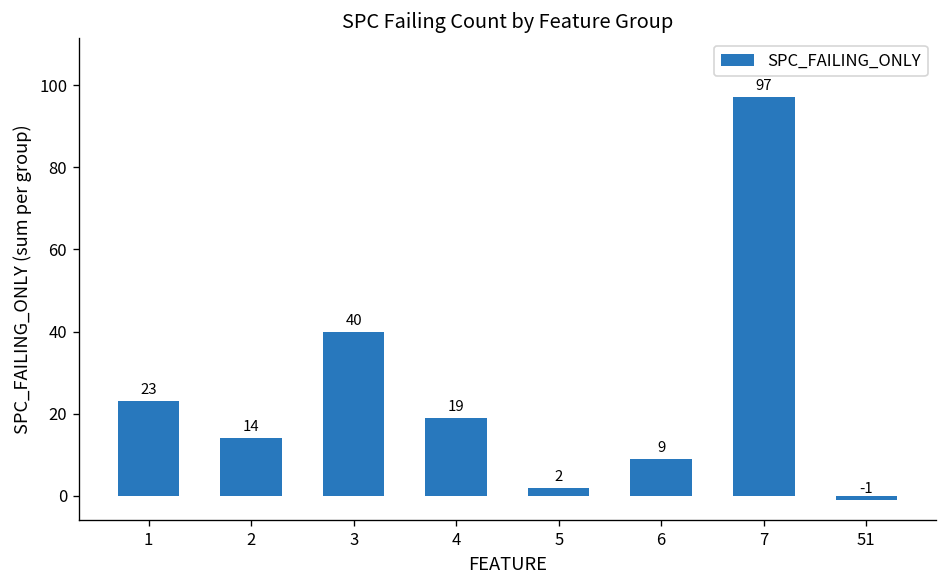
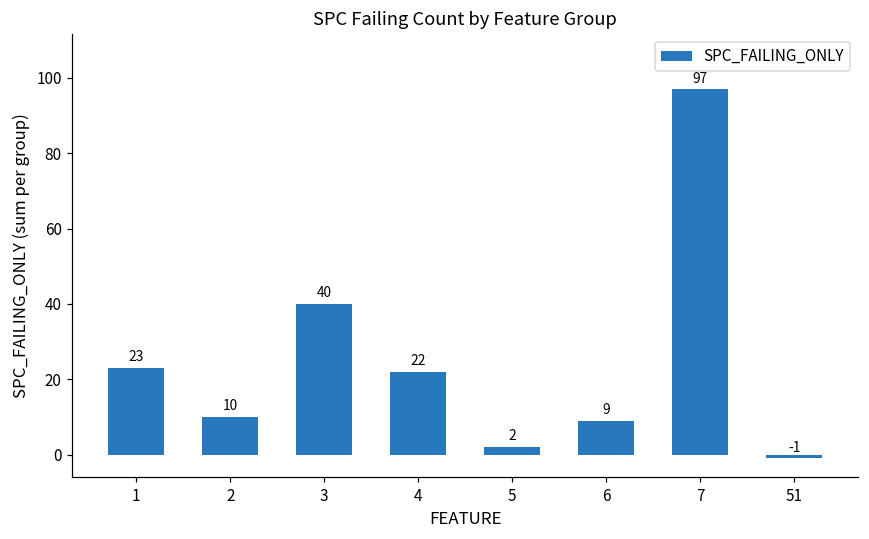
2: 14 -> 10
4: 19 -> 22
